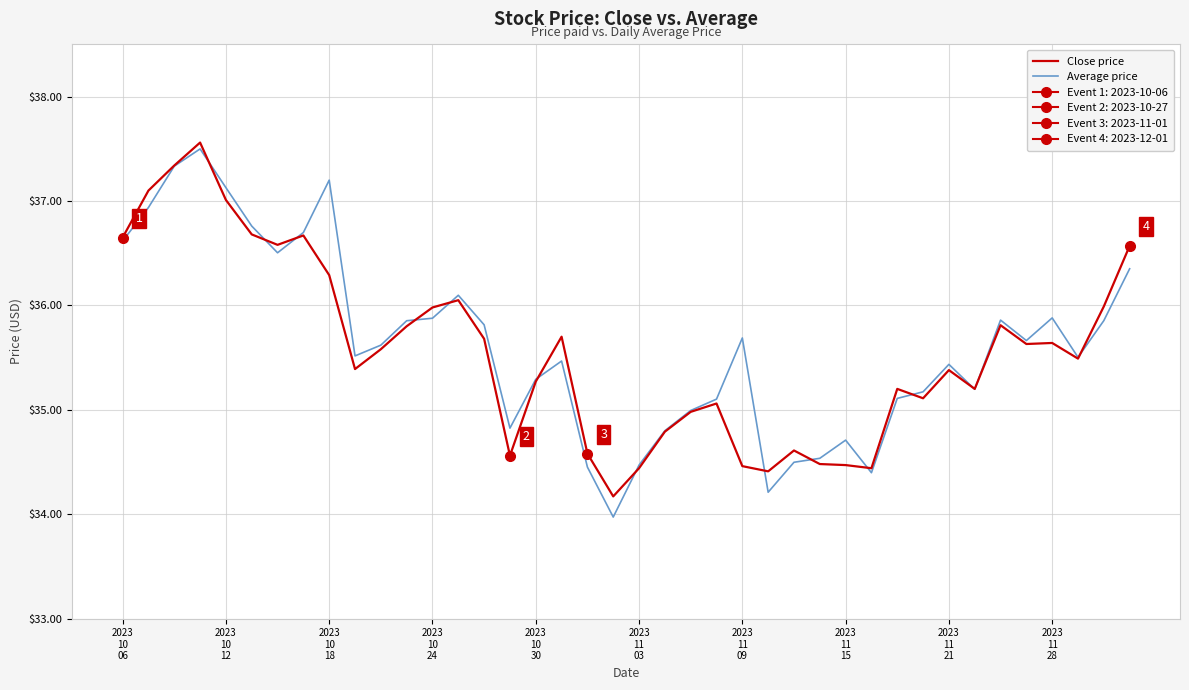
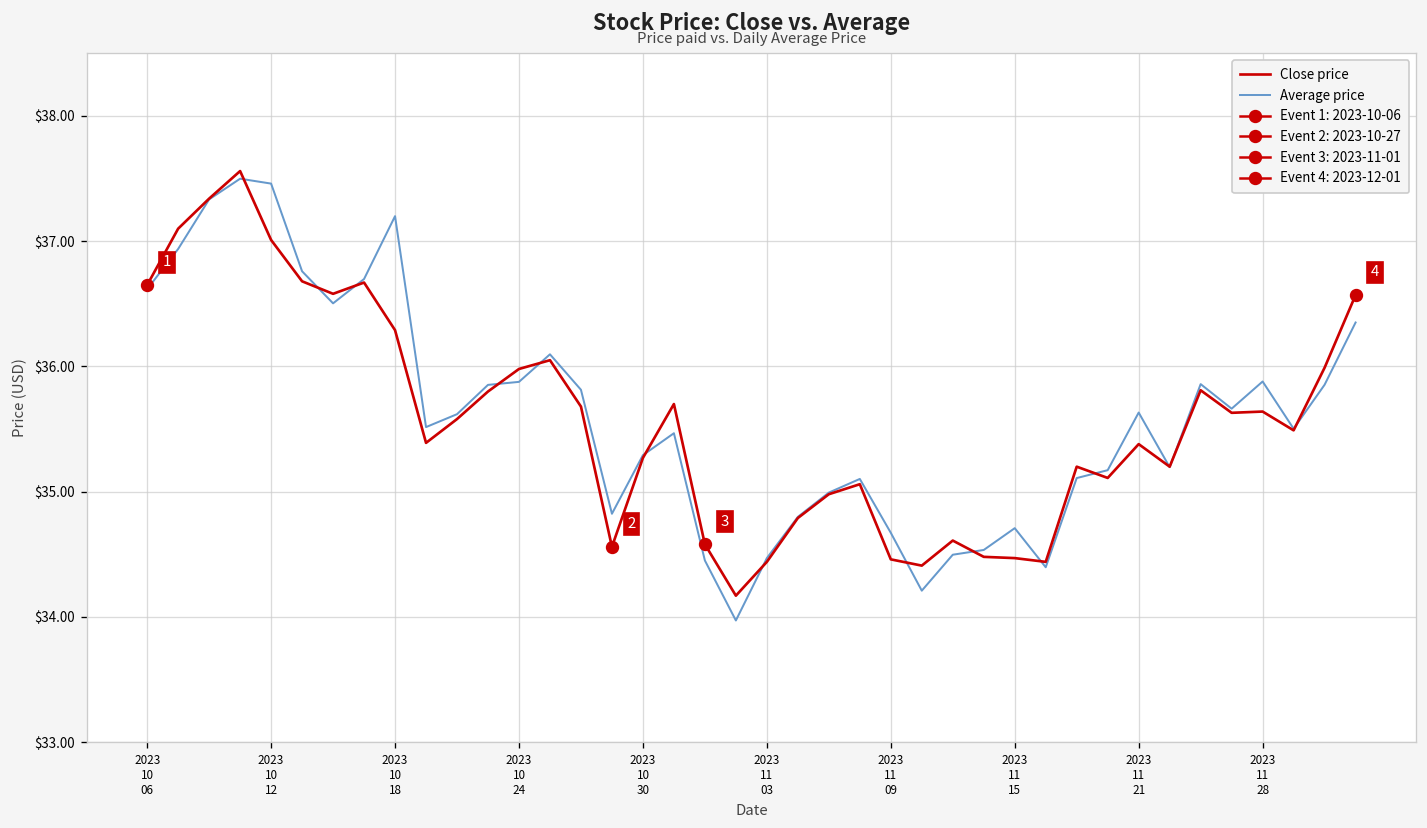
Average price, 2023 10 12: $37.13 -> $37.46
Average price, 2023 11 09: $35.69 -> $34.67
Average price, 2023 11 21: $35.44 -> $35.63
